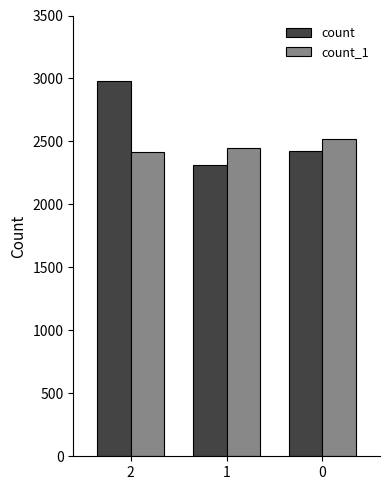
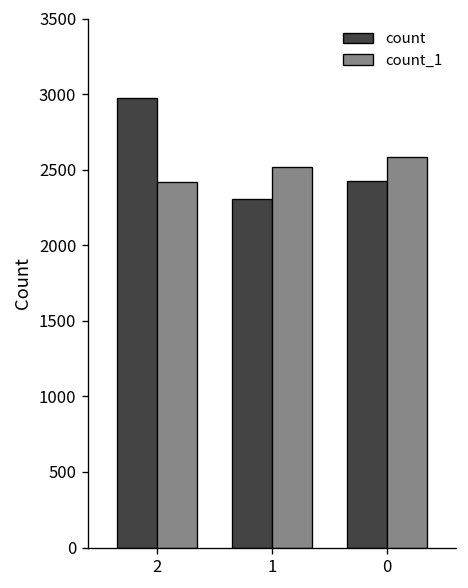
count_1, 1: 2450 -> 2520
count_1, 0: 2520 -> 2590
